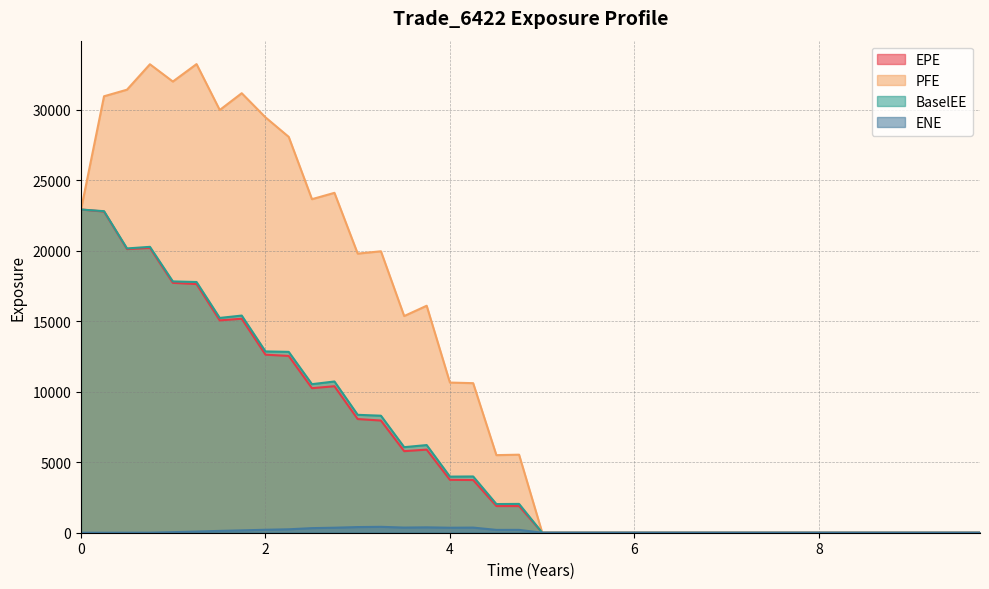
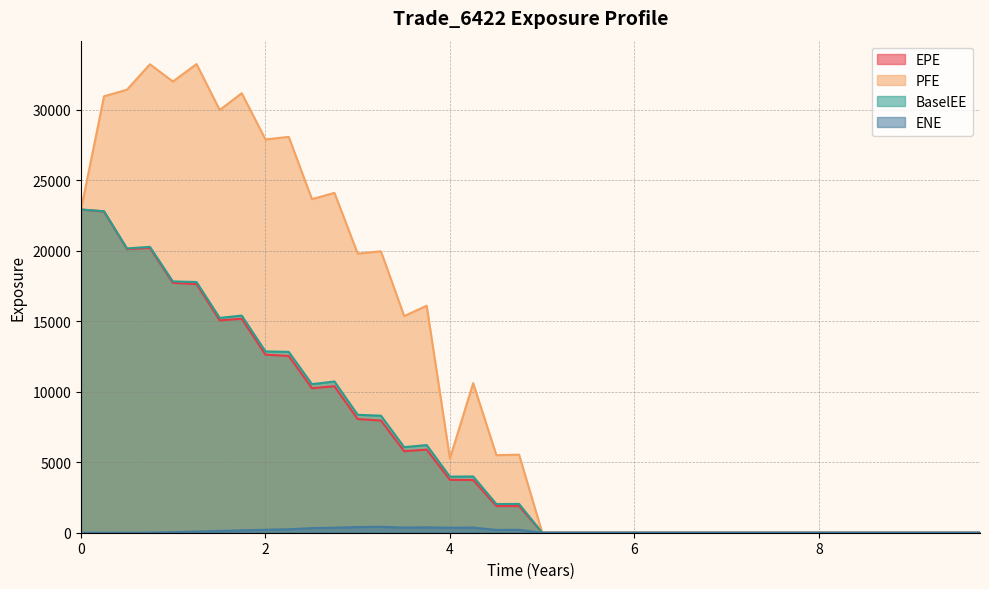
PFE, 2: 29500 -> 27900
PFE, 4: 10600 -> 5300
